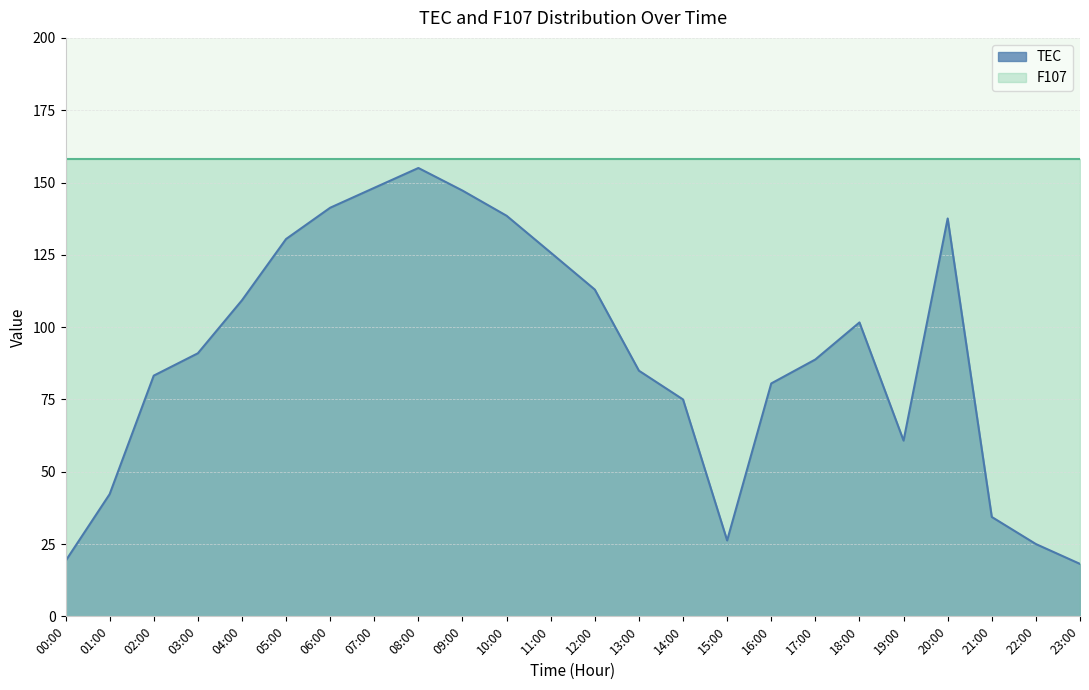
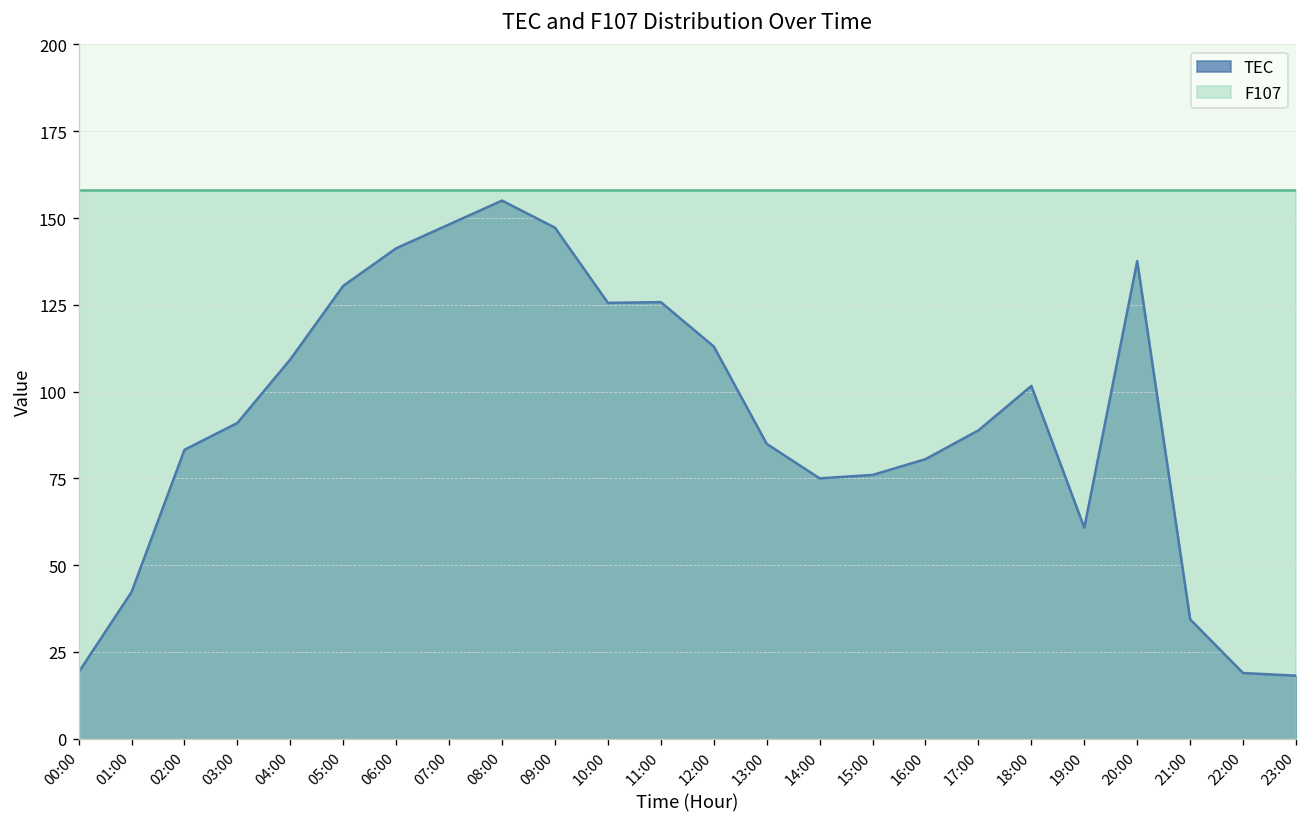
TEC, 10:00: 139 -> 126
TEC, 15:00: 26 -> 76
TEC, 22:00: 25 -> 19
